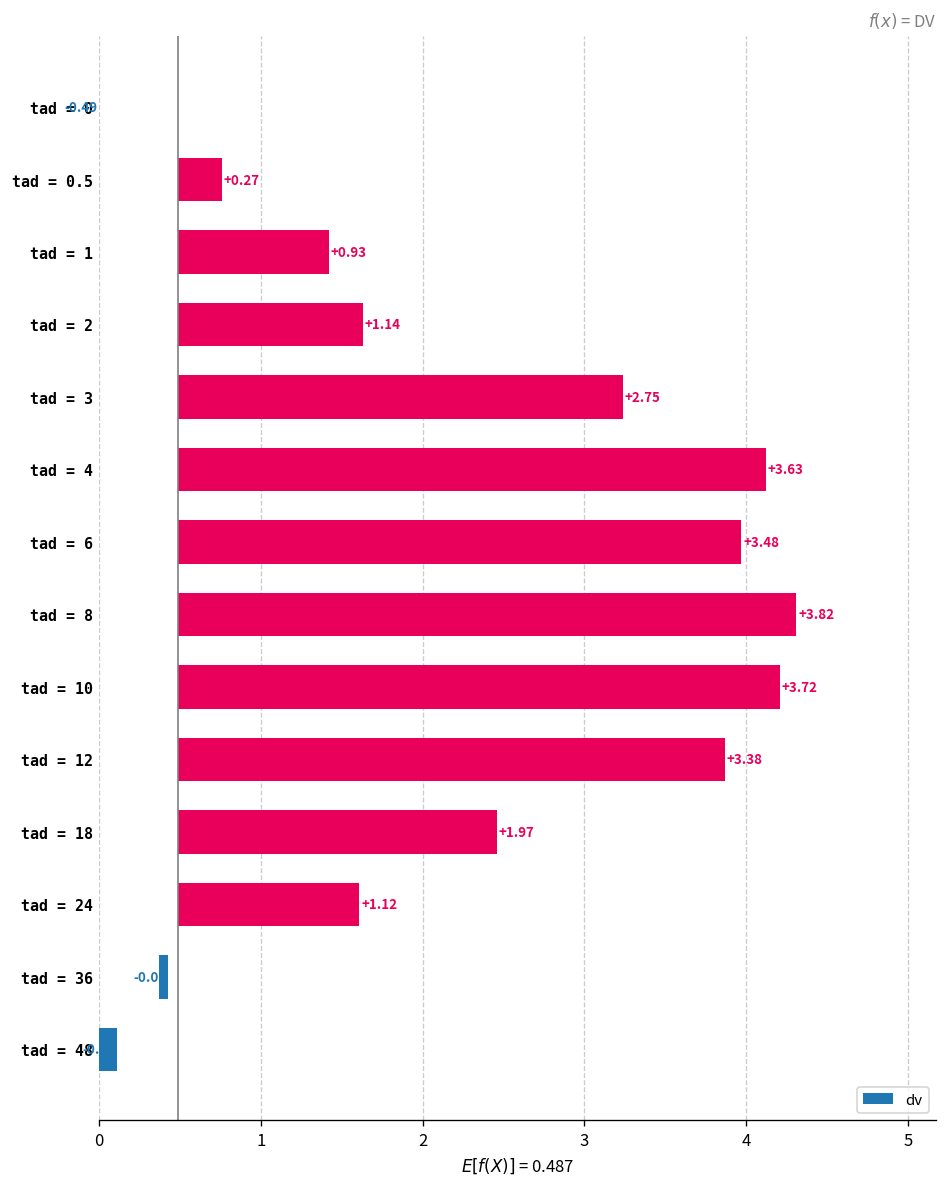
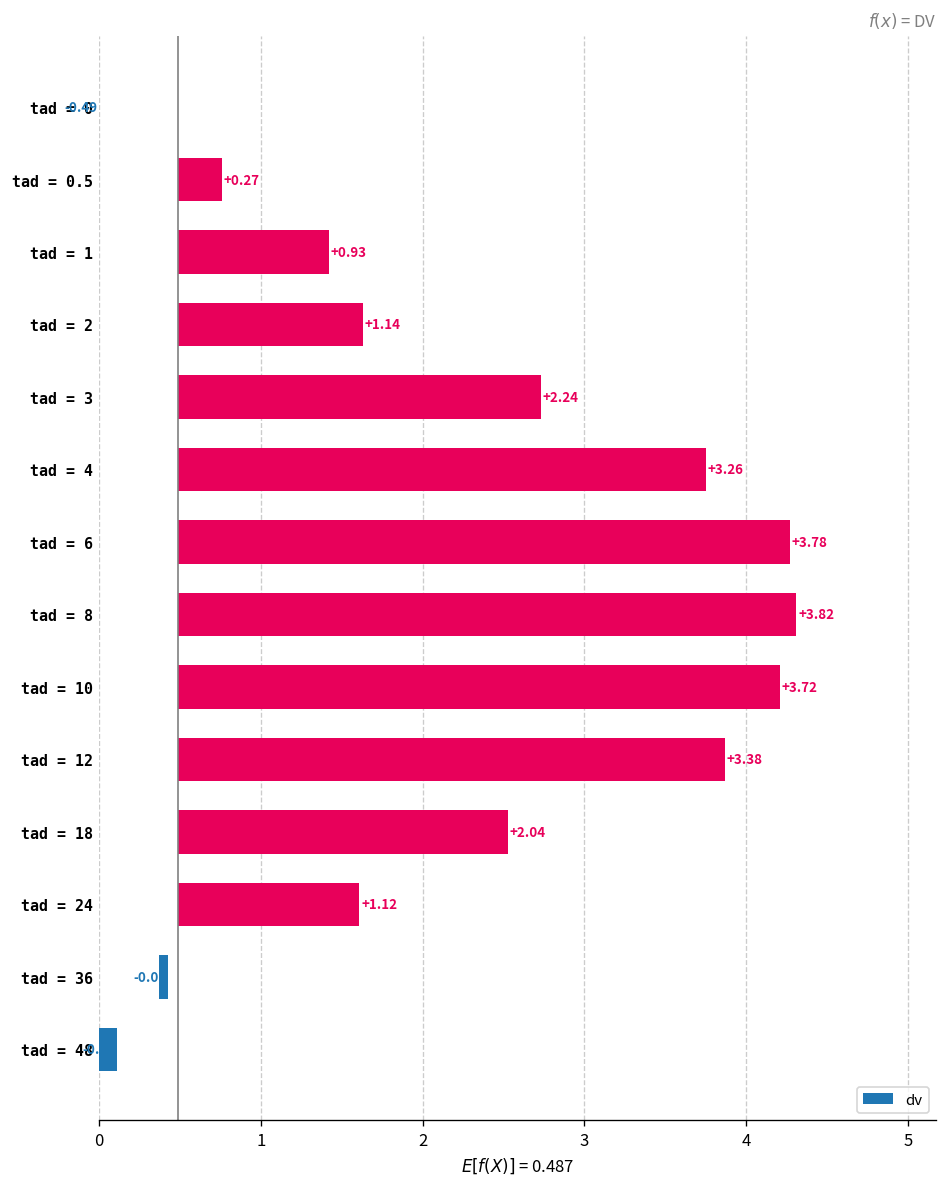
tad = 3: +2.75 -> +2.24
tad = 4: +3.63 -> +3.26
tad = 6: +3.48 -> +3.78
tad = 18: +1.97 -> +2.04
